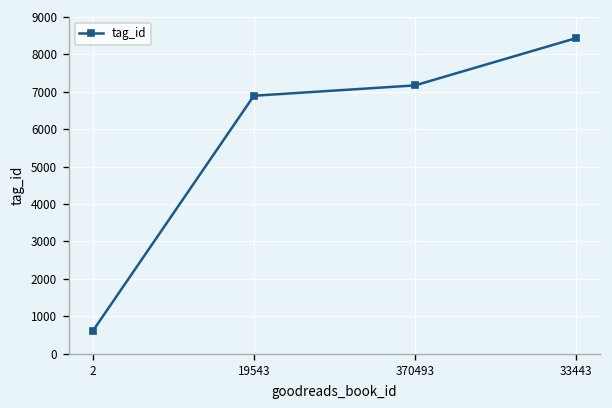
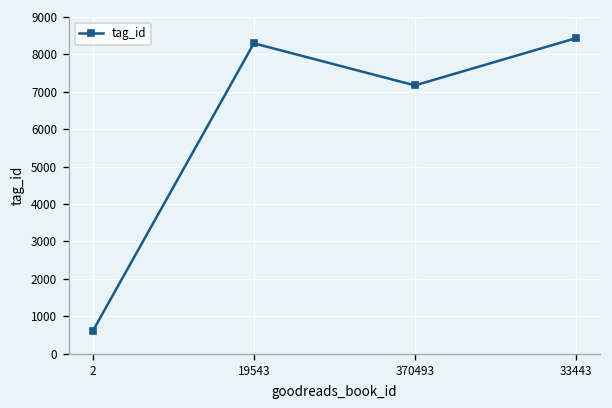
19543: 6900 -> 8300
